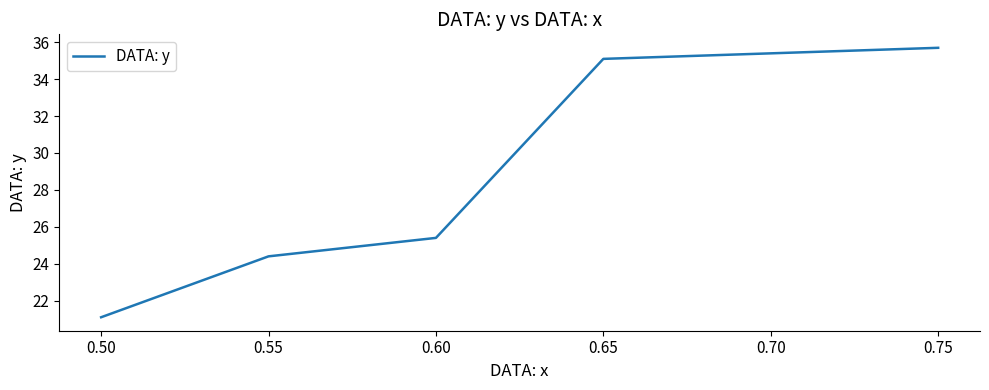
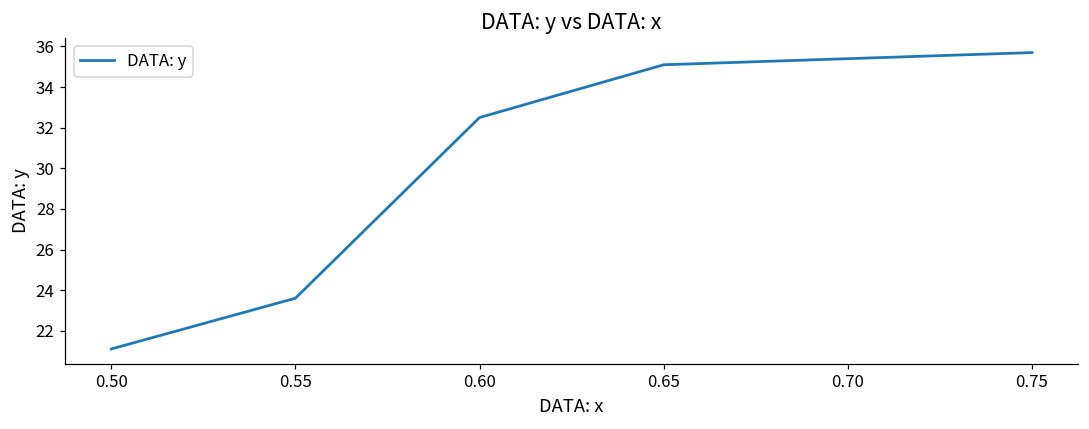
0.55: 24.4 -> 23.6
0.60: 25.4 -> 32.5
